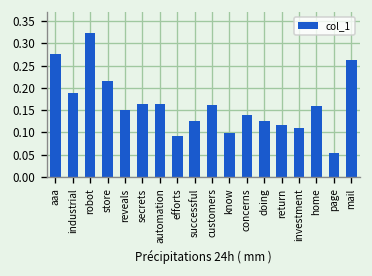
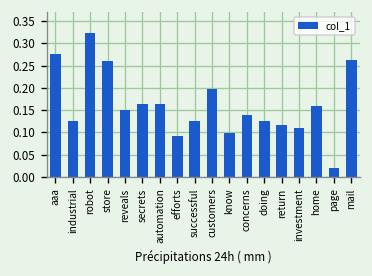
industrial: 0.19 -> 0.12
store: 0.21 -> 0.26
customers: 0.16 -> 0.20
page: 0.05 -> 0.02
